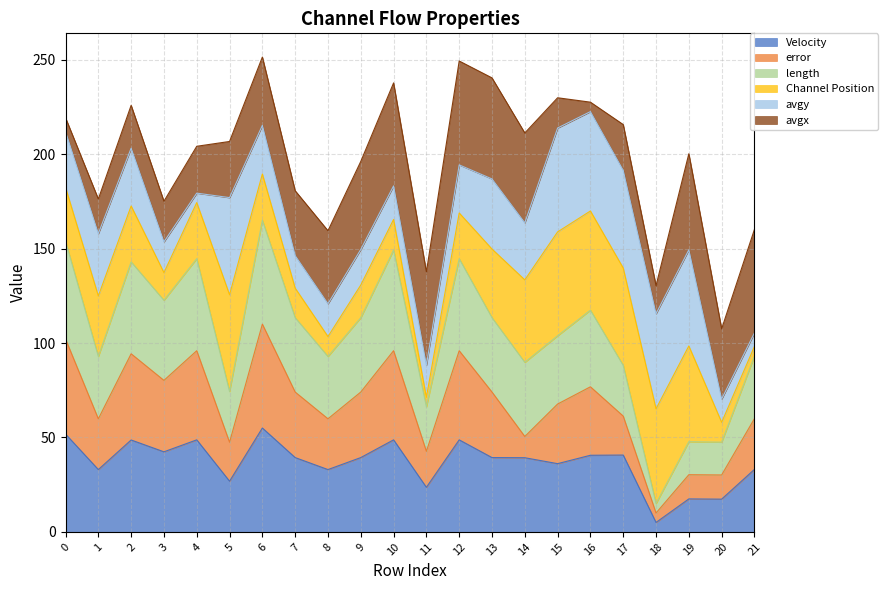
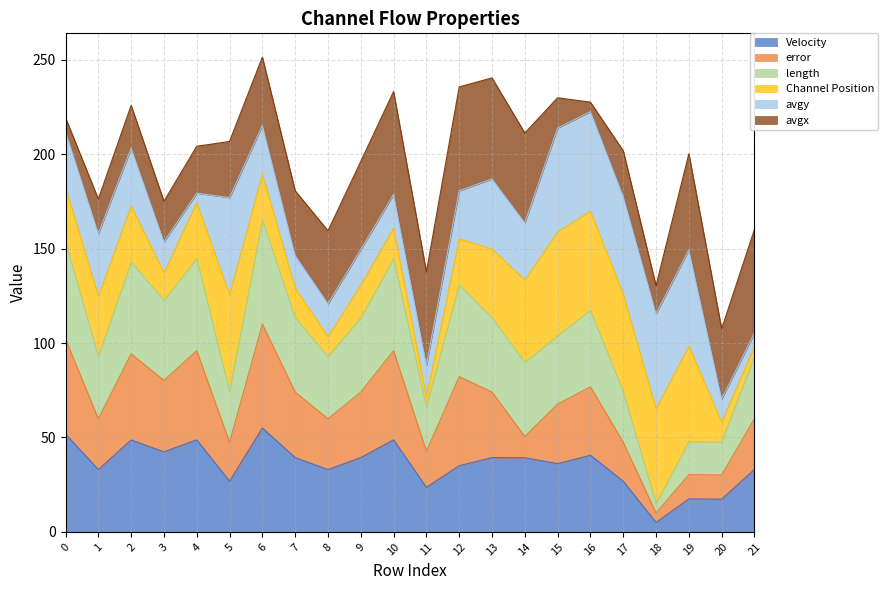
length, 10: 53 -> 49
Velocity, 12: 49 -> 35
Velocity, 17: 41 -> 27
